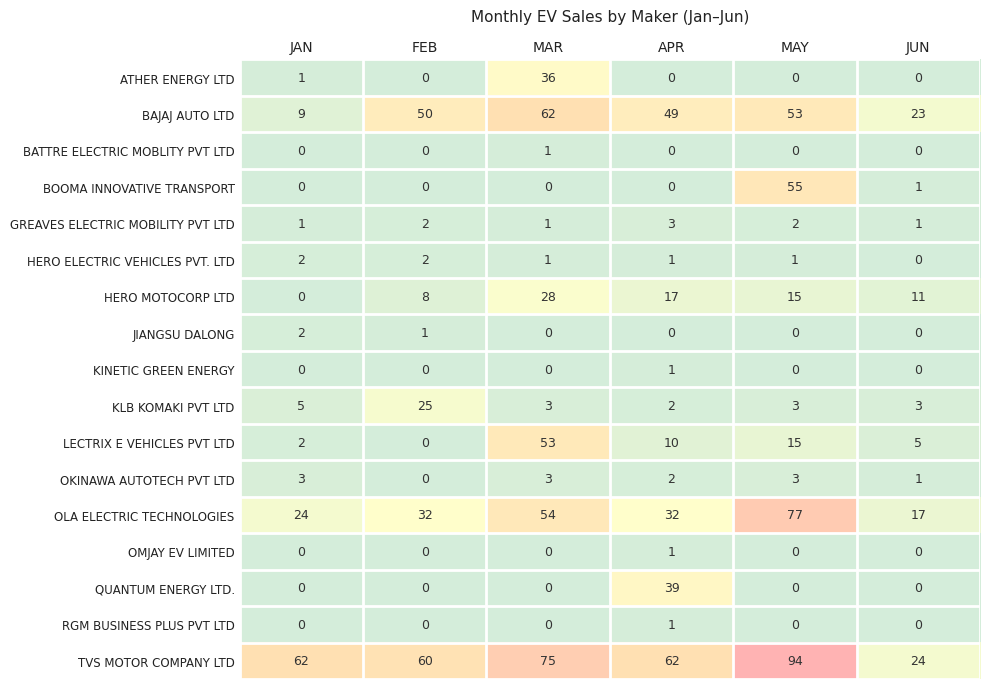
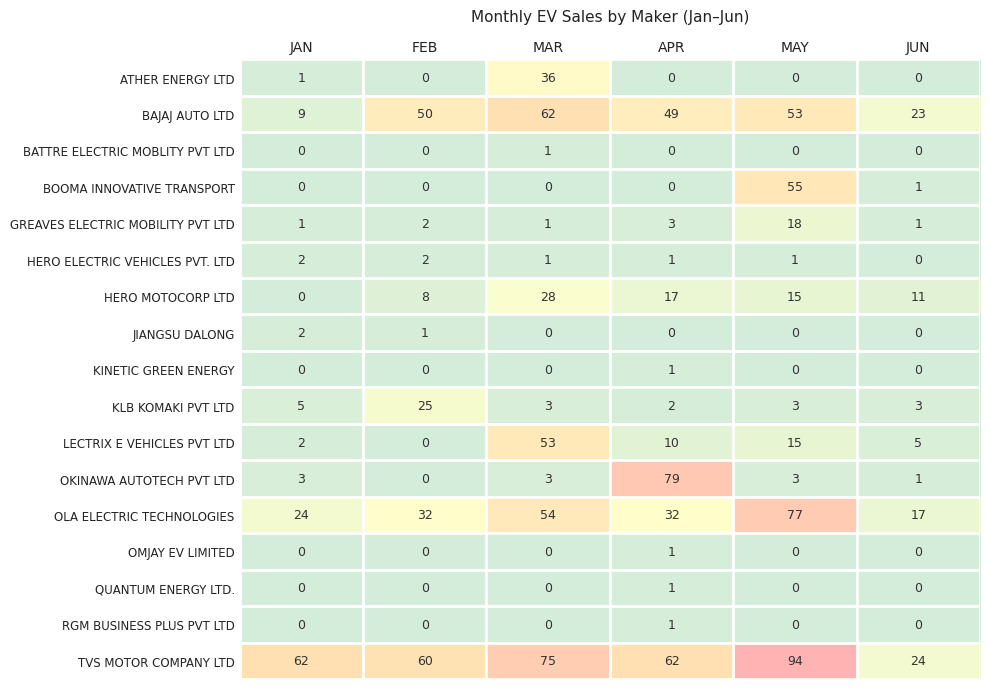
GREAVES ELECTRIC MOBILITY PVT LTD, MAY: 2 -> 18
OKINAWA AUTOTECH PVT LTD, APR: 2 -> 79
QUANTUM ENERGY LTD., APR: 39 -> 1
